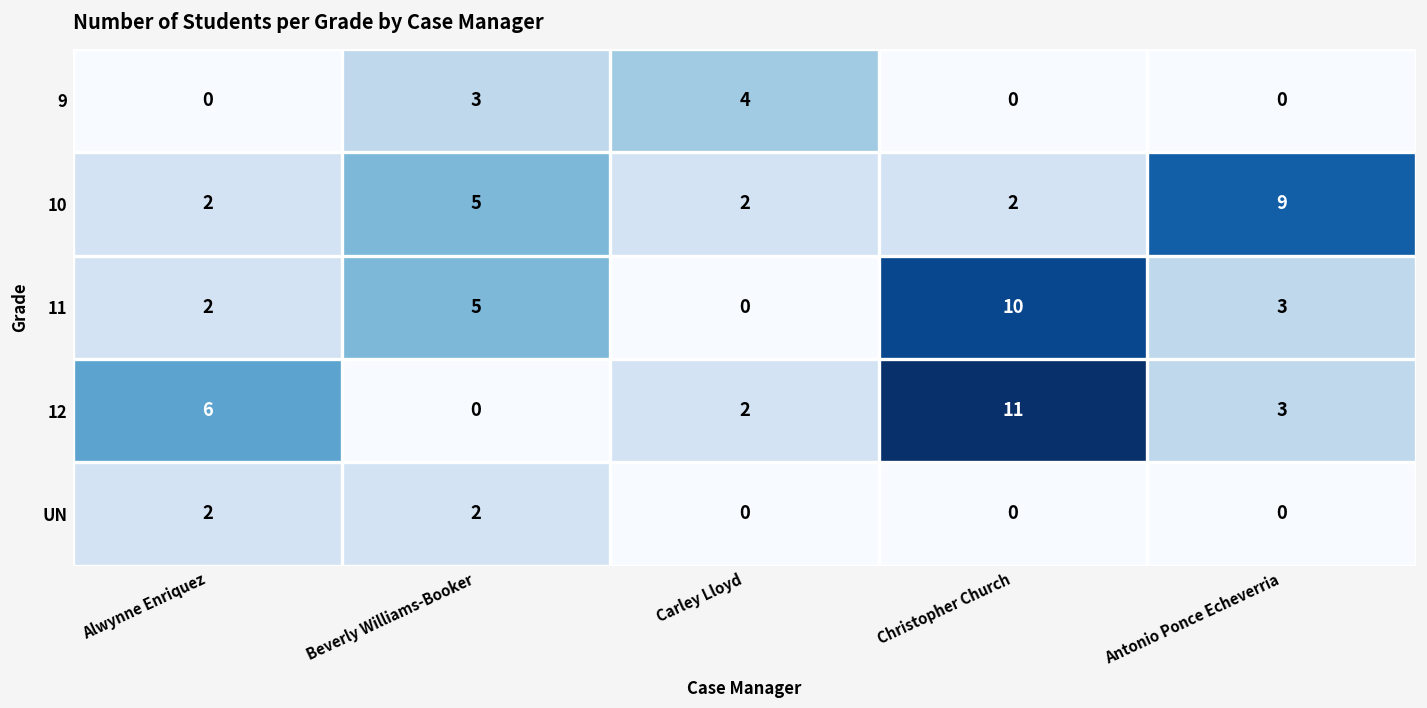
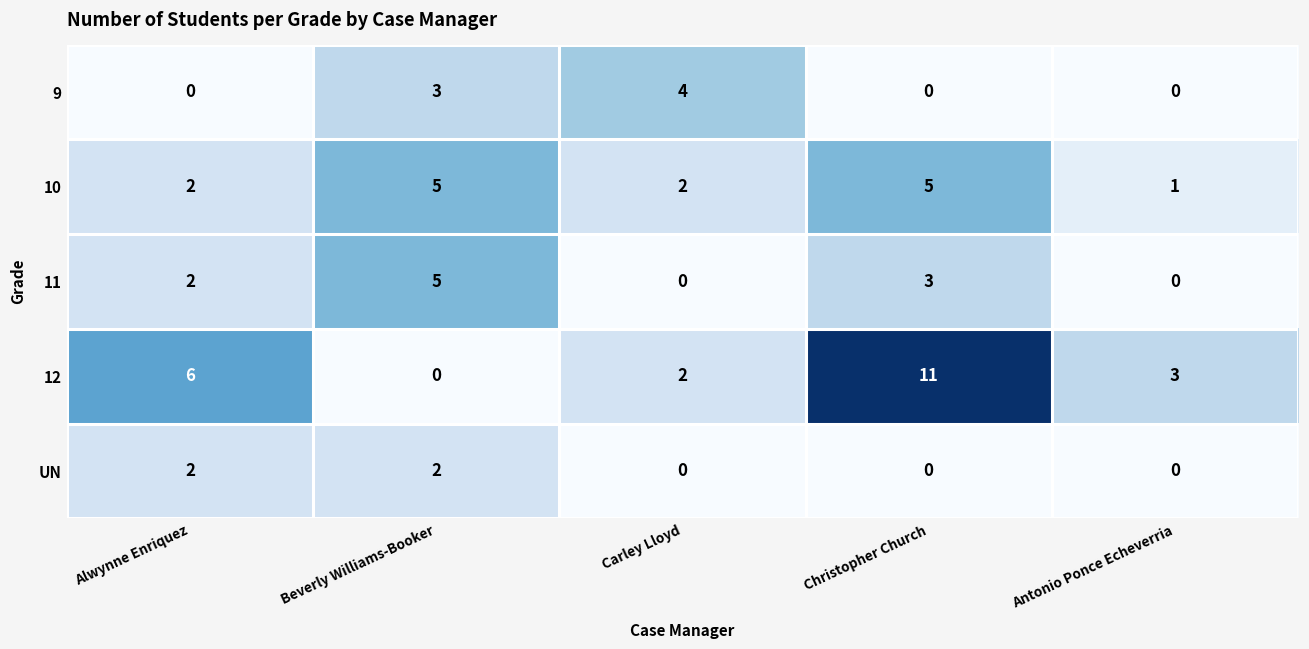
10, Christopher Church: 2 -> 5
10, Antonio Ponce Echeverria: 9 -> 1
11, Christopher Church: 10 -> 3
11, Antonio Ponce Echeverria: 3 -> 0
